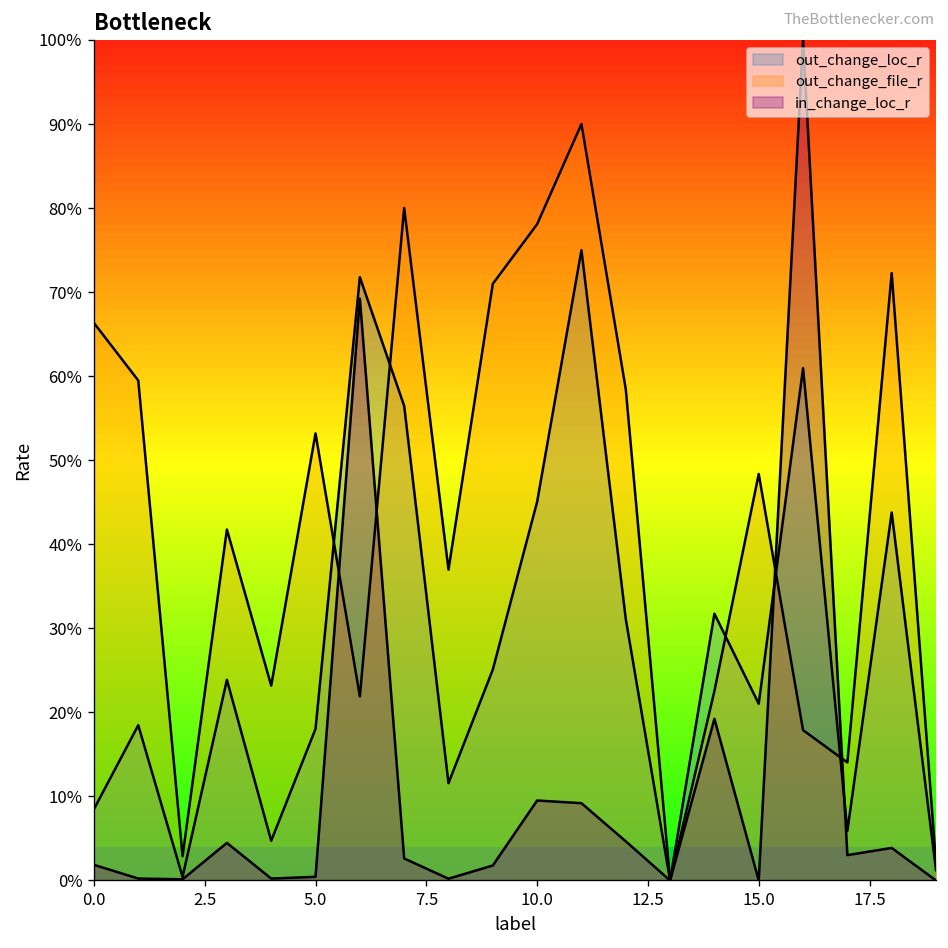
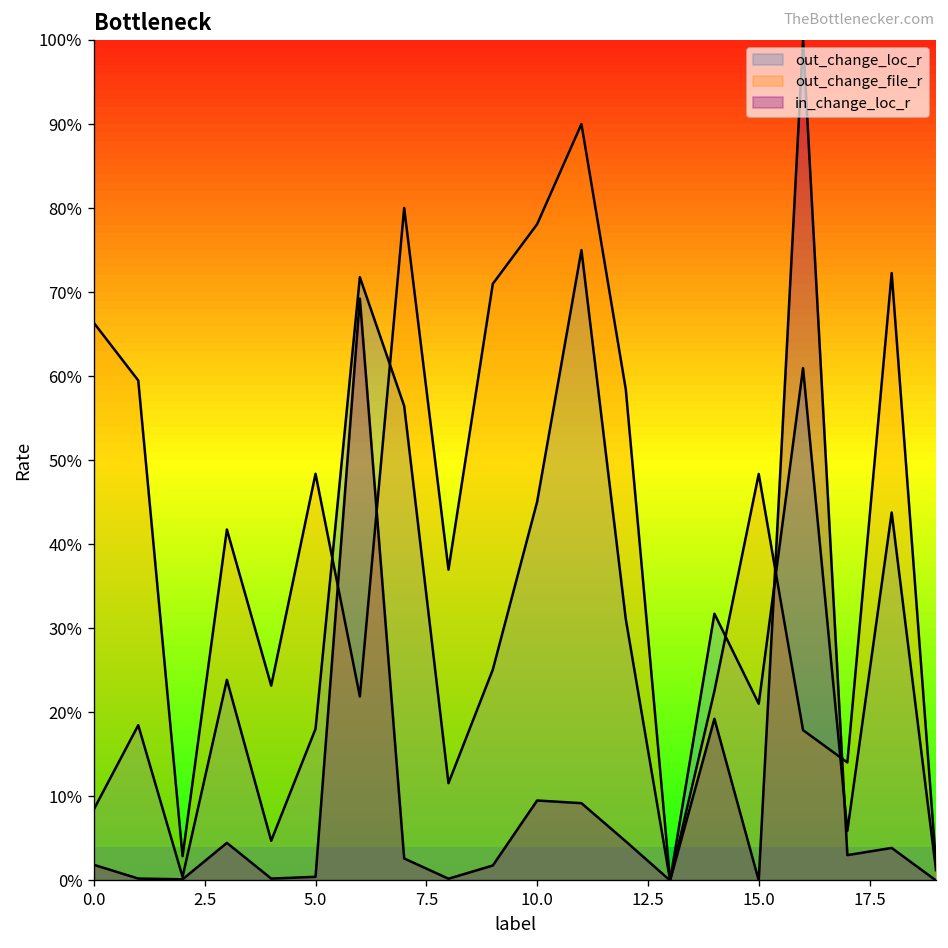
out_change_file_r, 5.0: 53% -> 48%
